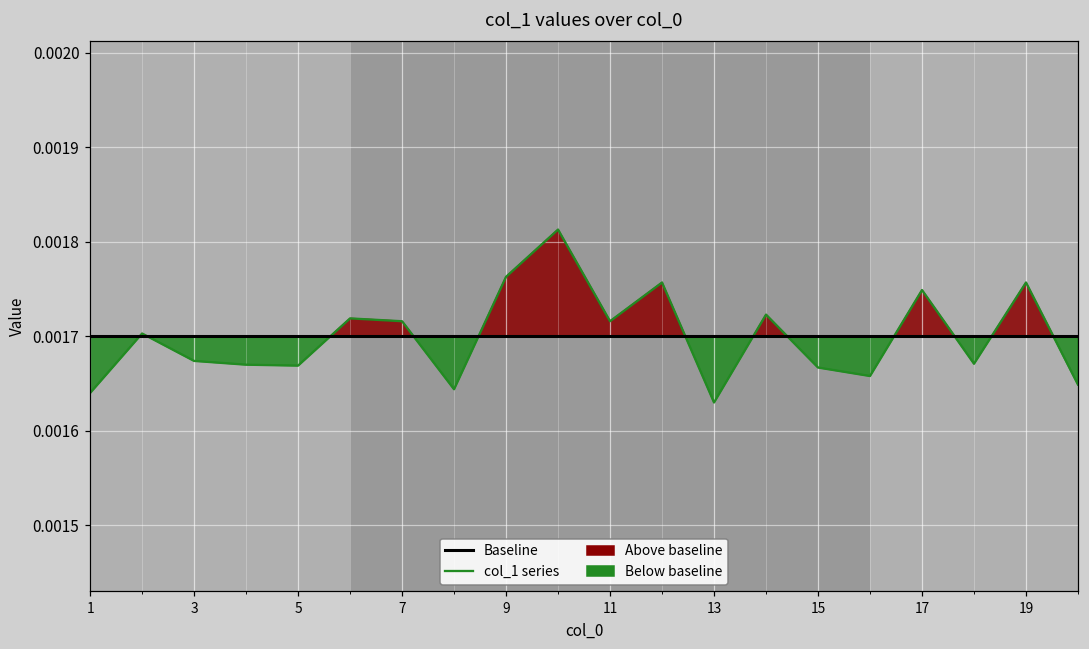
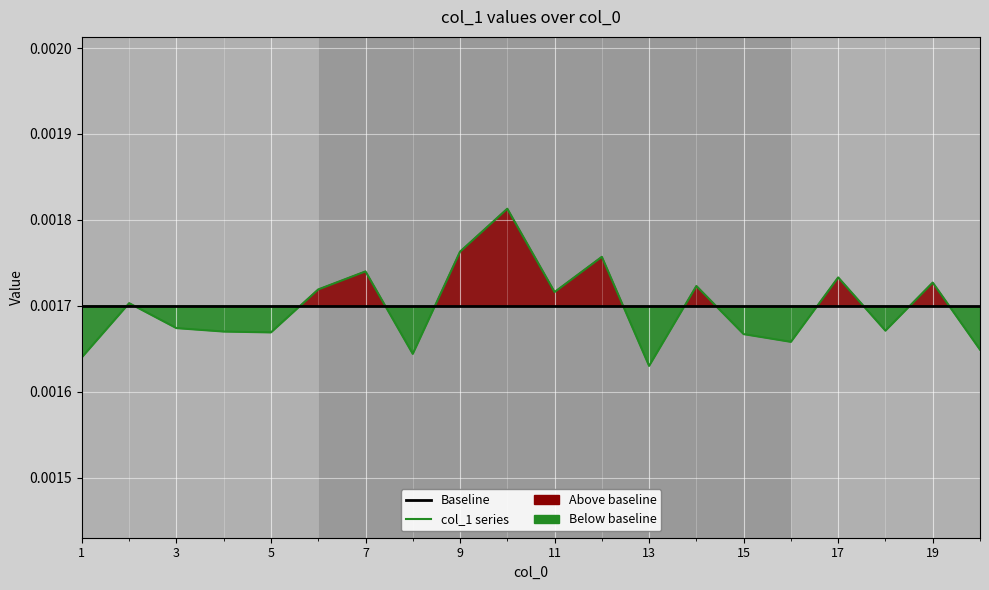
7: 0.00172 -> 0.00174
17: 0.00175 -> 0.00173
19: 0.00176 -> 0.00173
